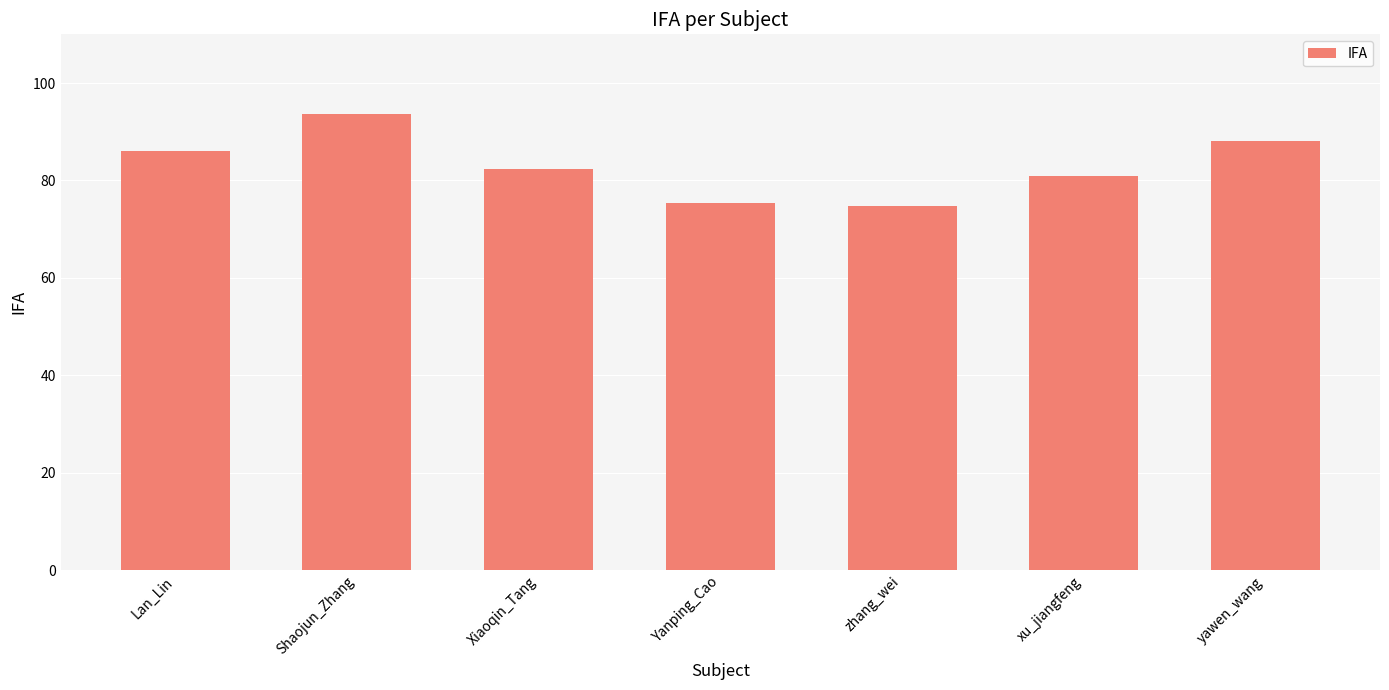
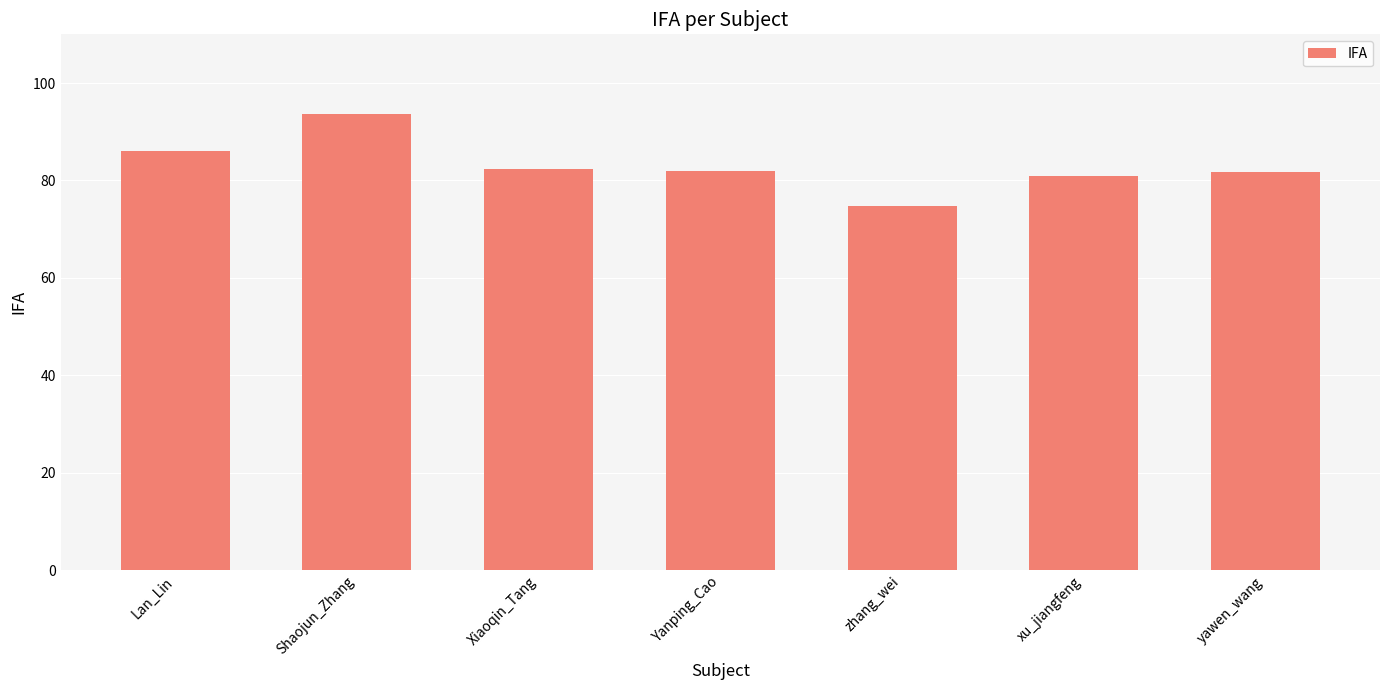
Yanping_Cao: 75 -> 82
yawen_wang: 88 -> 82
